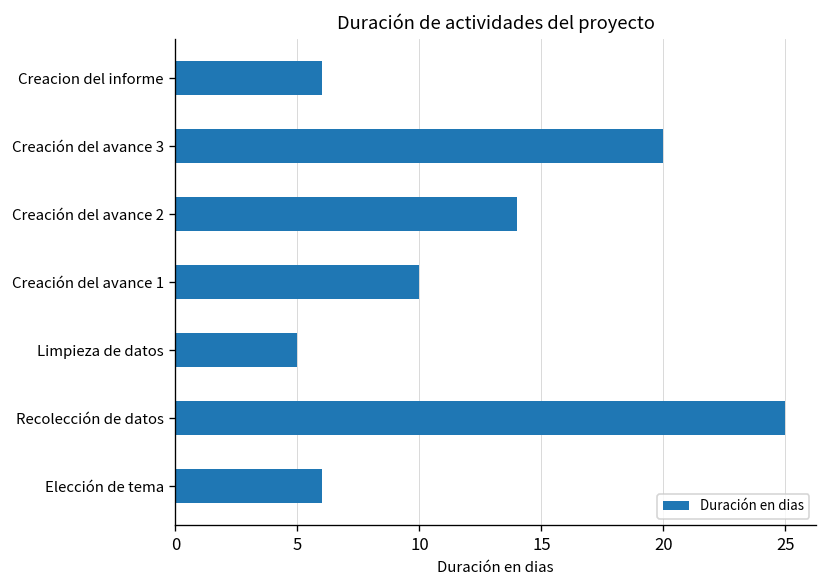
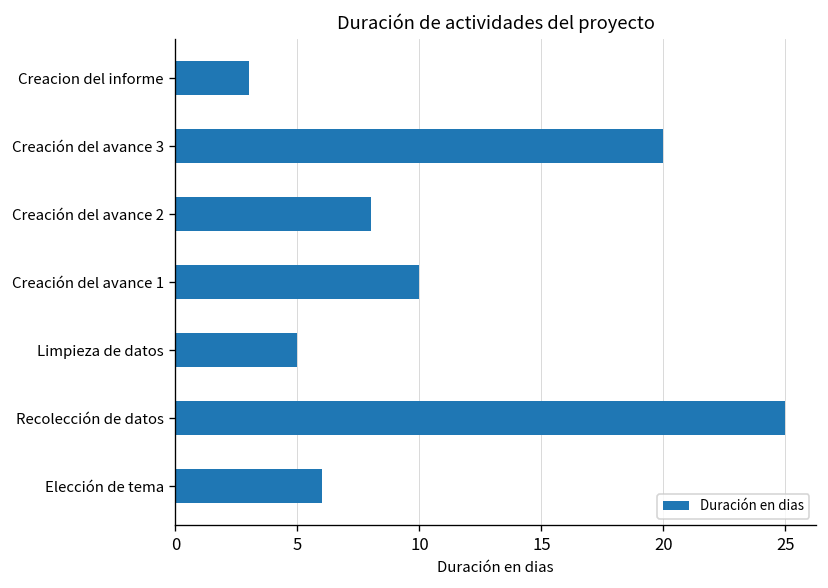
Creacion del informe: 6 -> 3
Creación del avance 2: 14 -> 8
